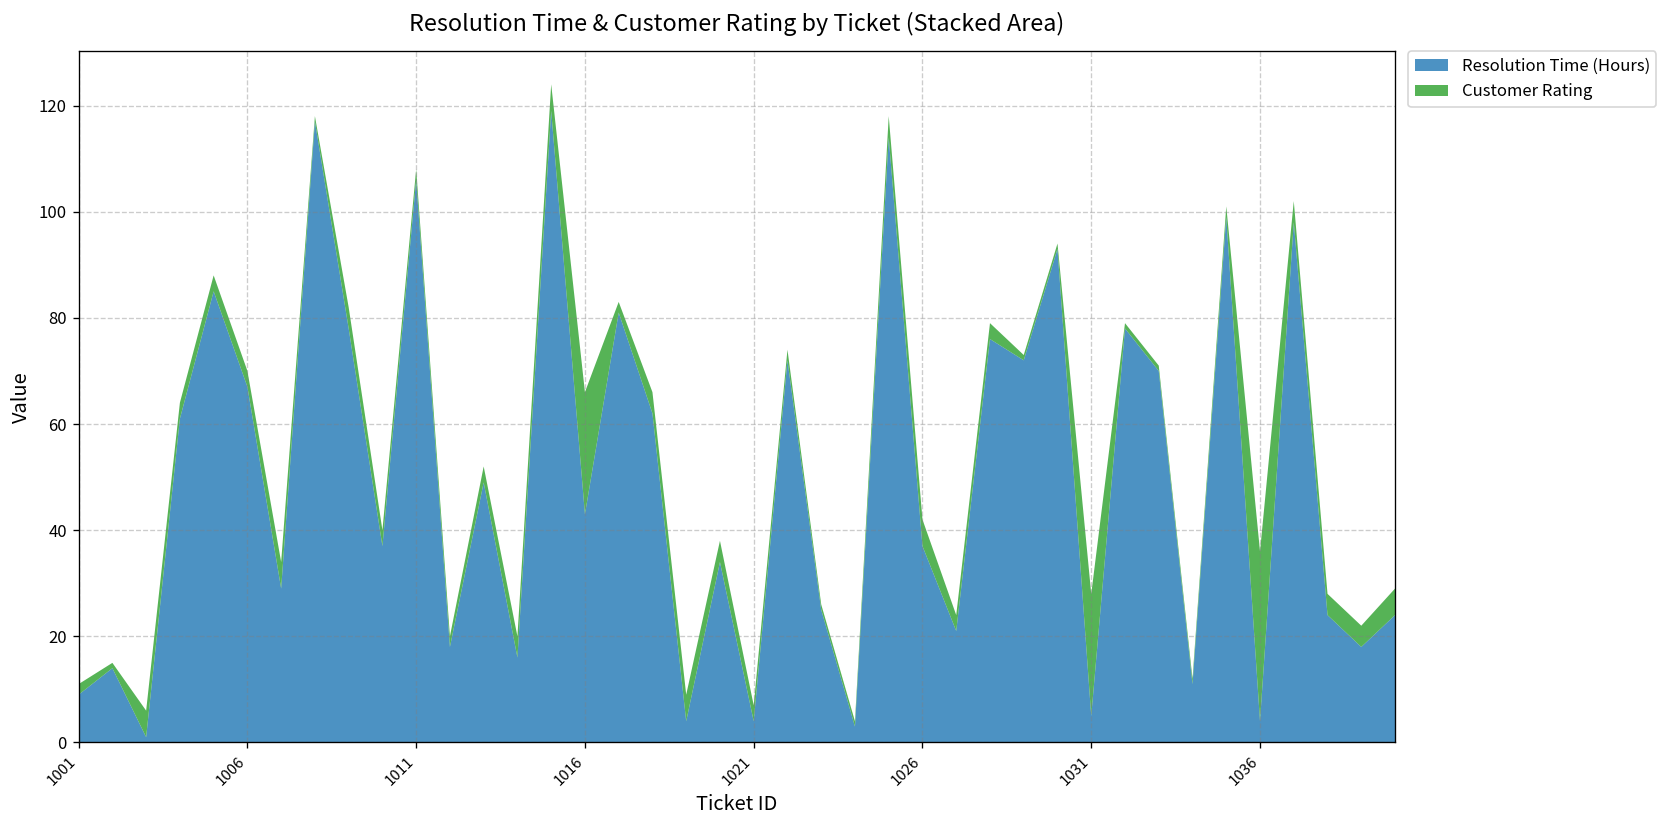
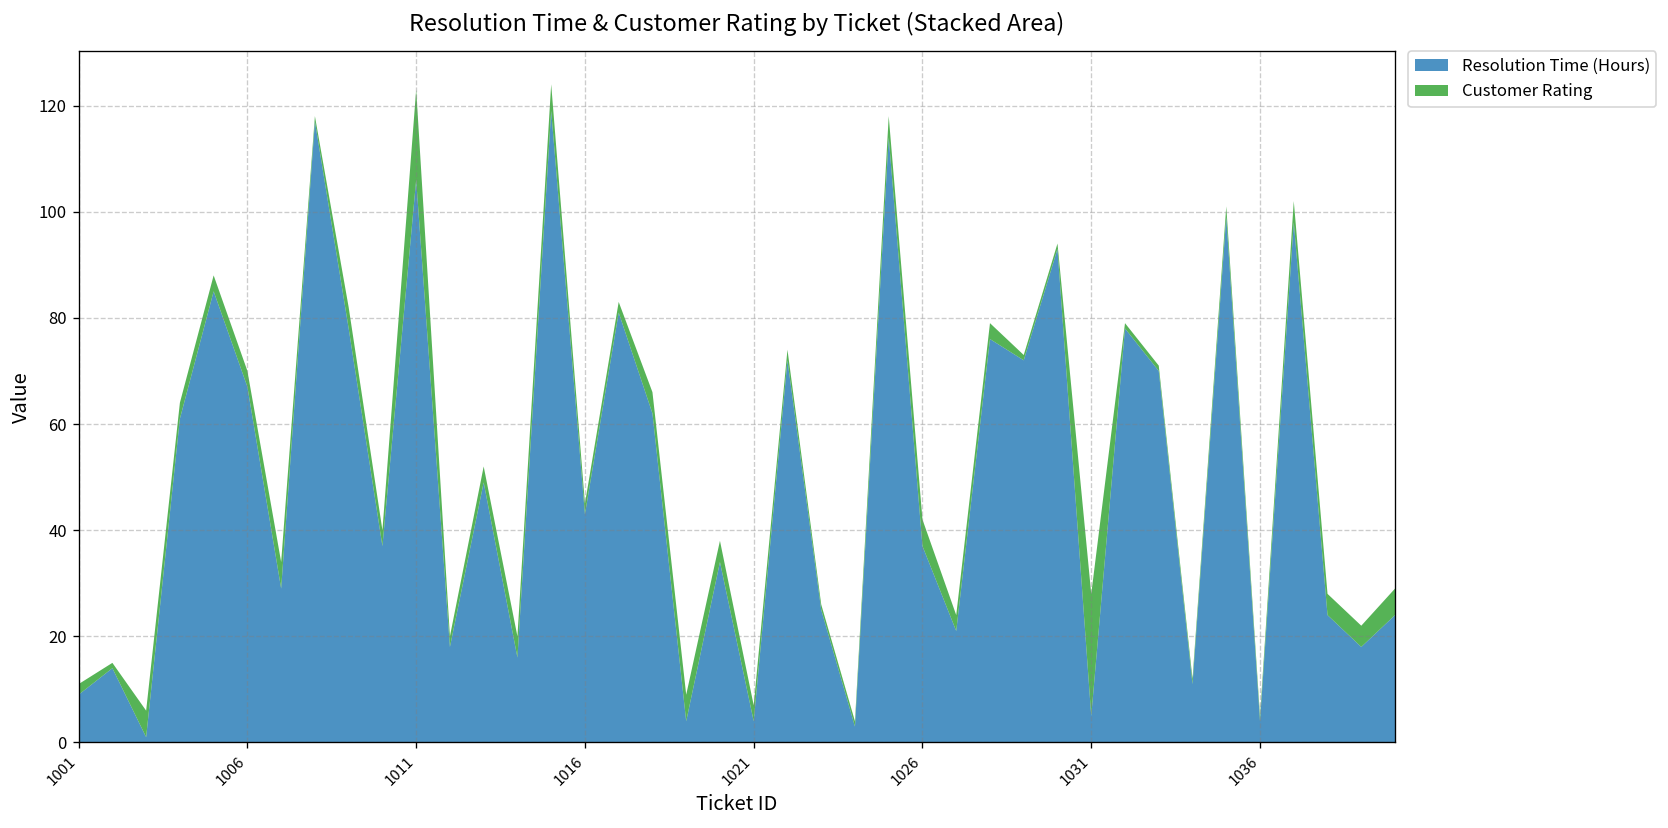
Customer Rating, 1011: 2 -> 17
Customer Rating, 1016: 23 -> 2
Customer Rating, 1036: 32 -> 1
